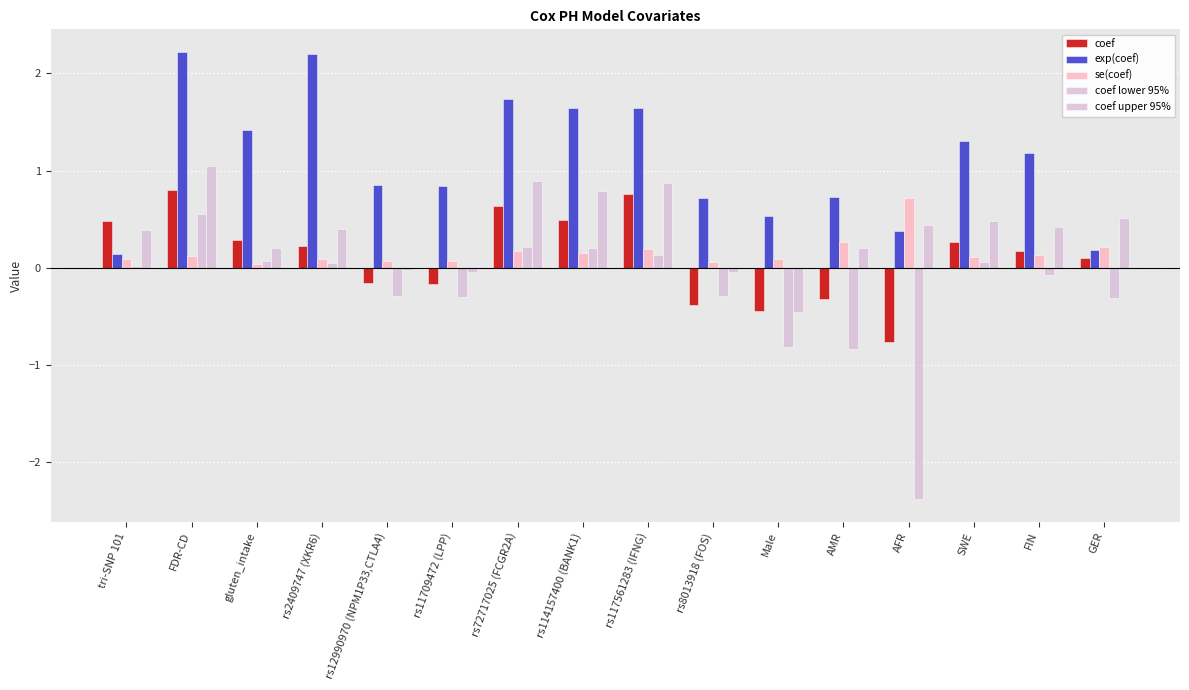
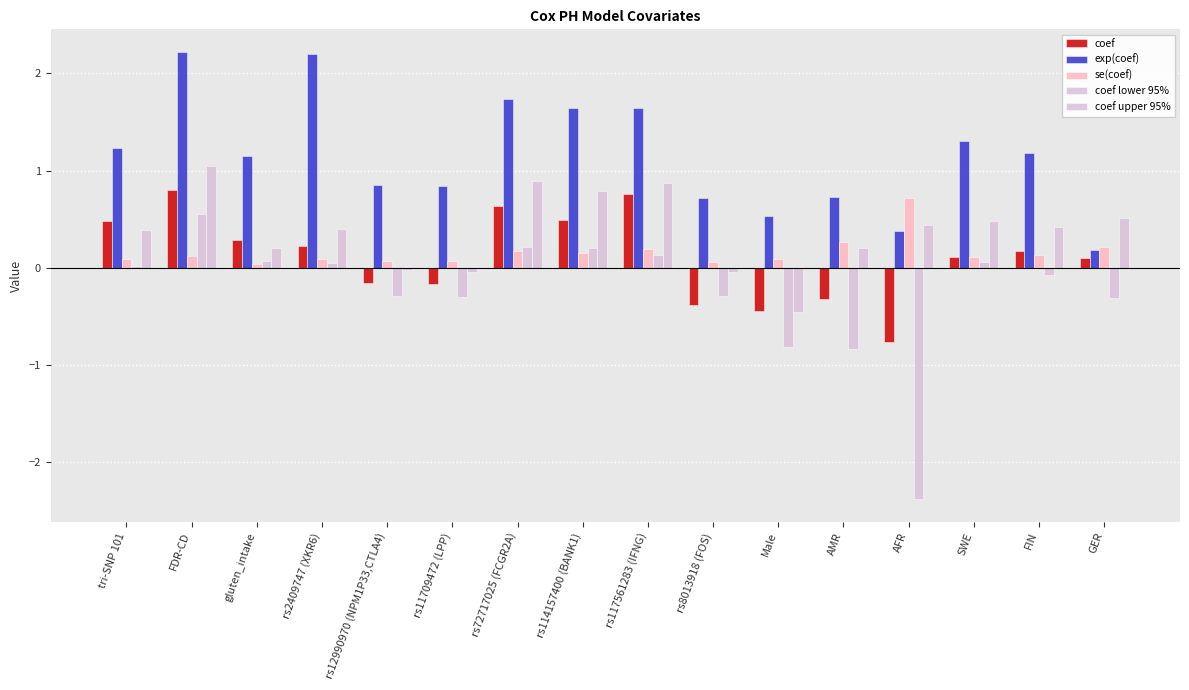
exp(coef), tri-SNP 101: 0.1 -> 1.2
exp(coef), gluten_intake: 1.4 -> 1.1
coef, SWE: 0.3 -> 0.1
